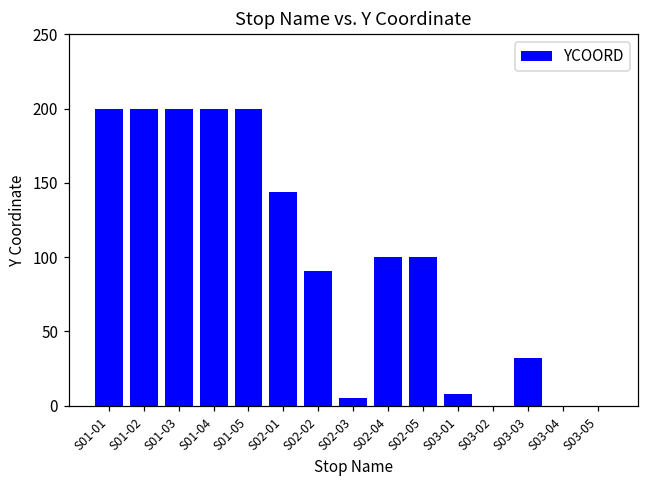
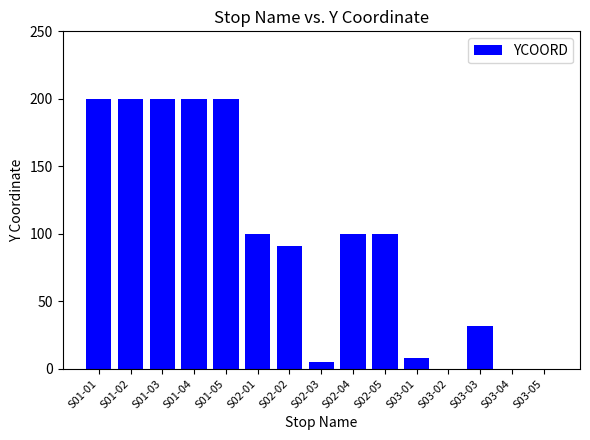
S02-01: 144 -> 100
